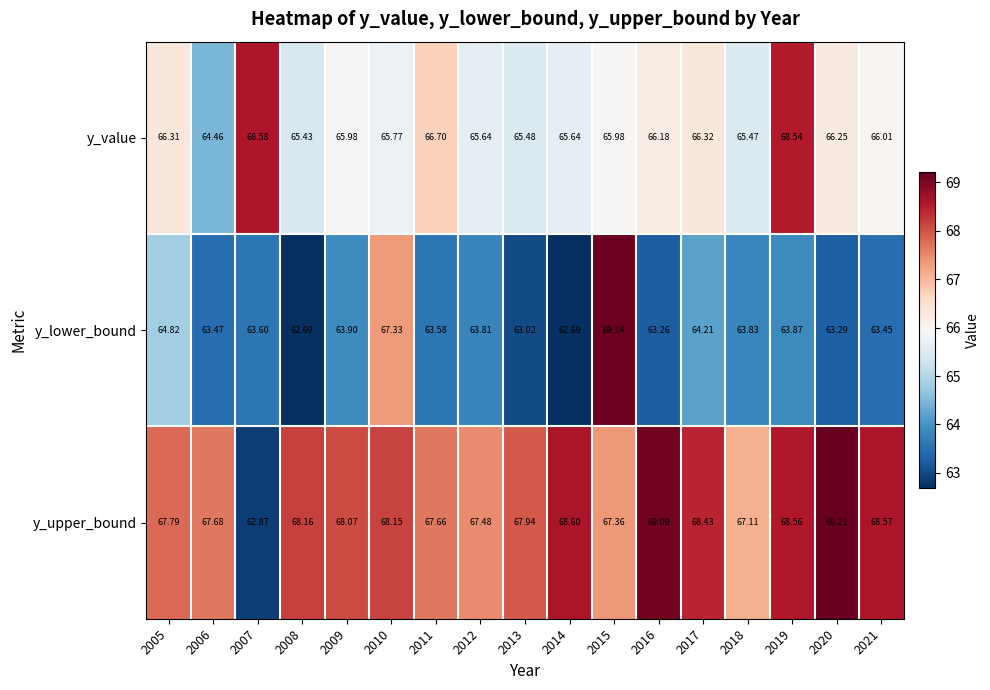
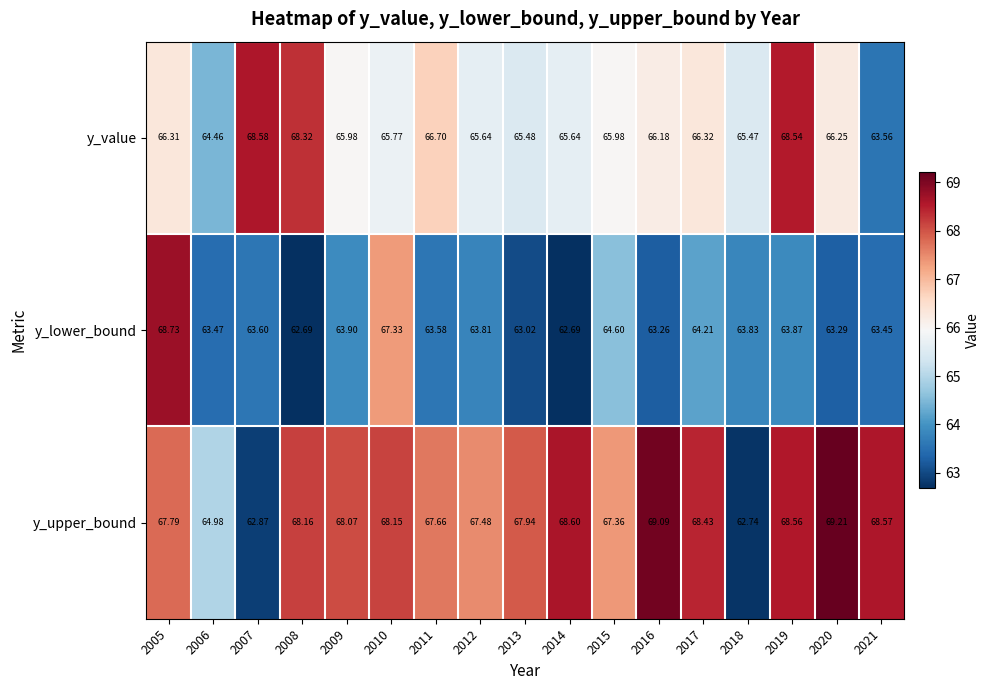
y_value, 2008: 65.43 -> 68.32
y_value, 2021: 66.01 -> 63.56
y_lower_bound, 2005: 64.82 -> 68.73
y_lower_bound, 2015: 69.14 -> 64.60
y_upper_bound, 2006: 67.68 -> 64.98
y_upper_bound, 2018: 67.11 -> 62.74
